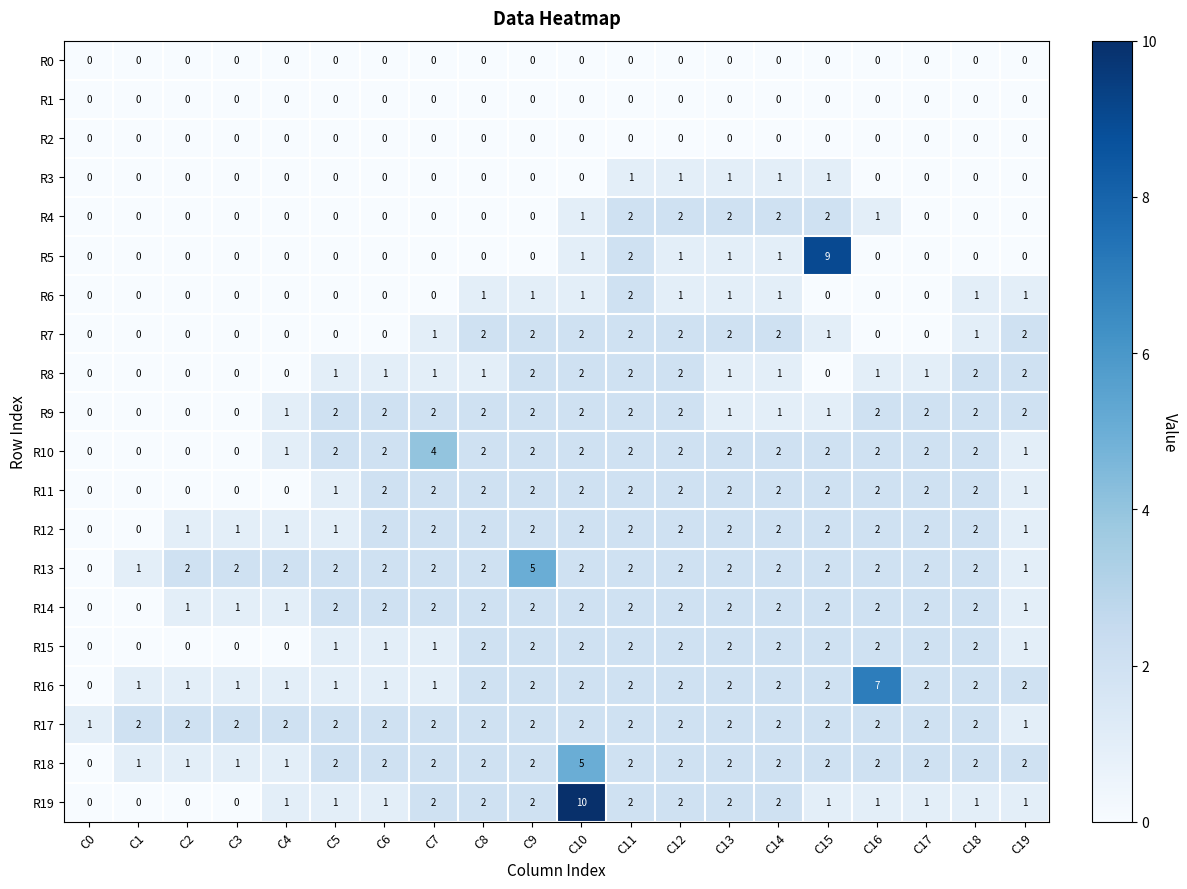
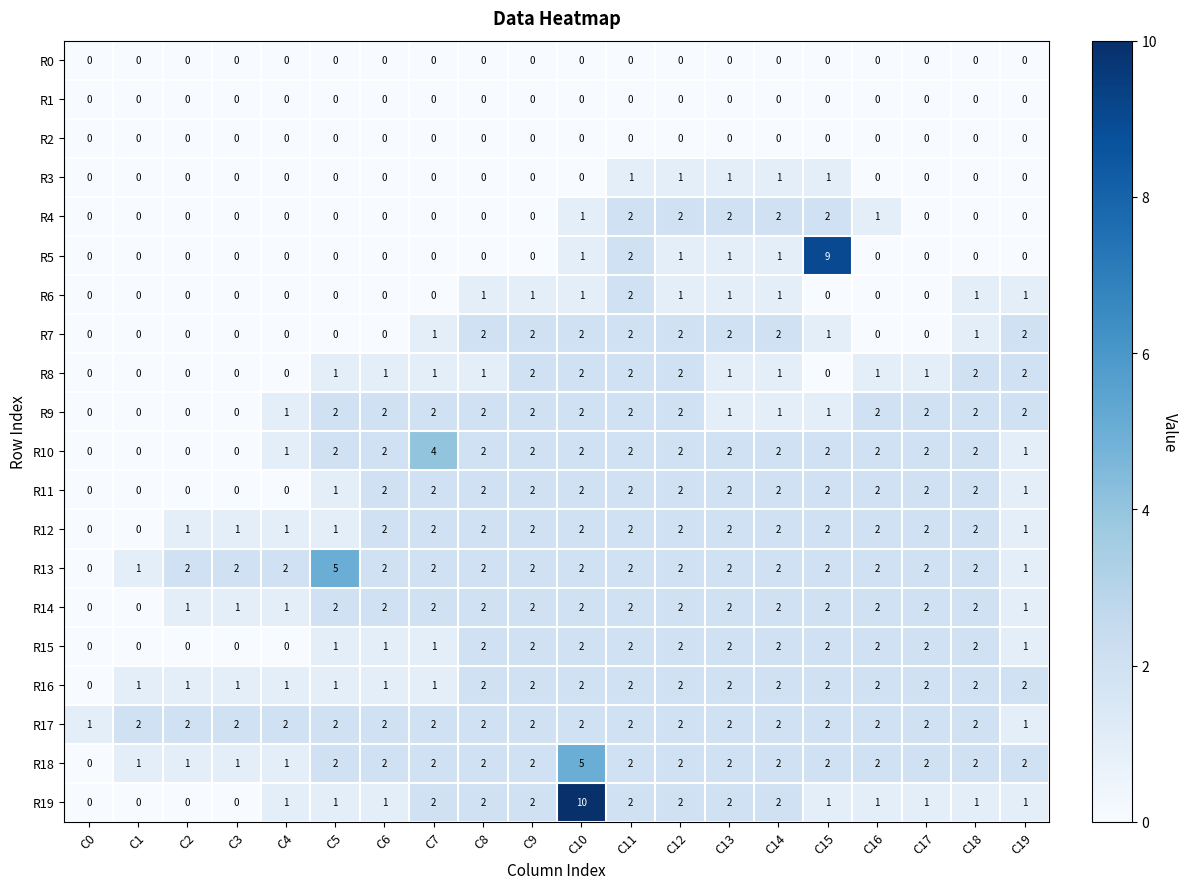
R13, C5: 2 -> 5
R13, C9: 5 -> 2
R16, C16: 7 -> 2
